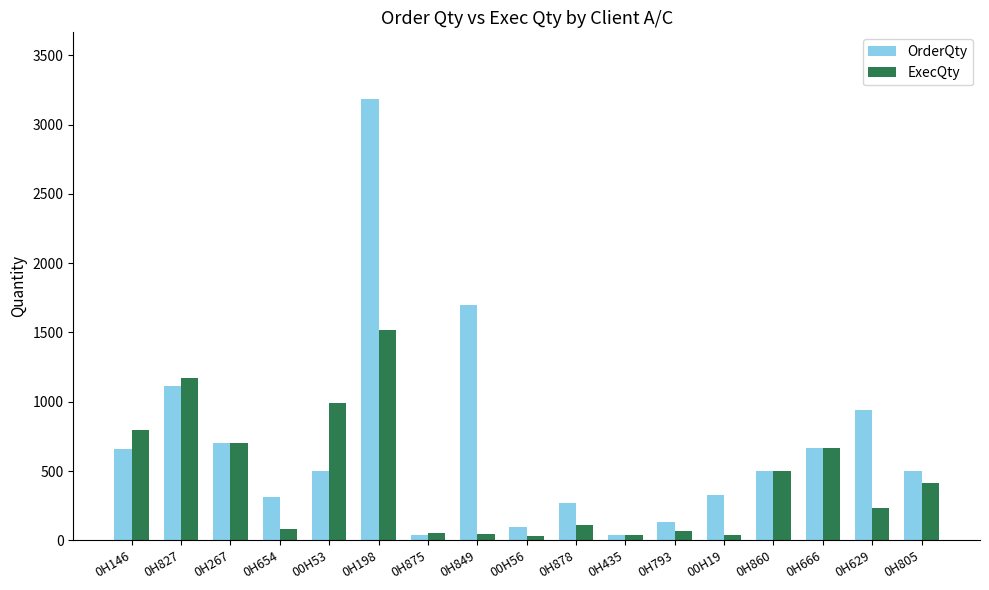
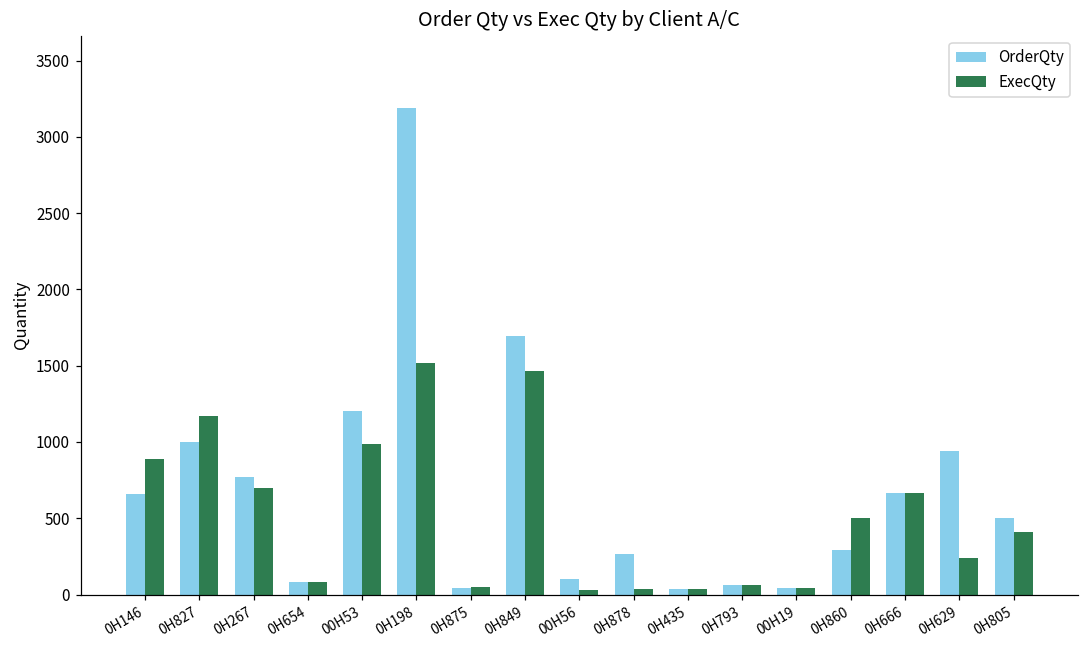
ExecQty, 0H146: 800 -> 890
OrderQty, 0H827: 1110 -> 1000
OrderQty, 0H267: 700 -> 770
OrderQty, 0H654: 320 -> 80
OrderQty, 00H53: 500 -> 1200
ExecQty, 0H849: 50 -> 1470
ExecQty, 0H878: 110 -> 30
OrderQty, 0H793: 130 -> 70
OrderQty, 00H19: 330 -> 40
OrderQty, 0H860: 500 -> 290
